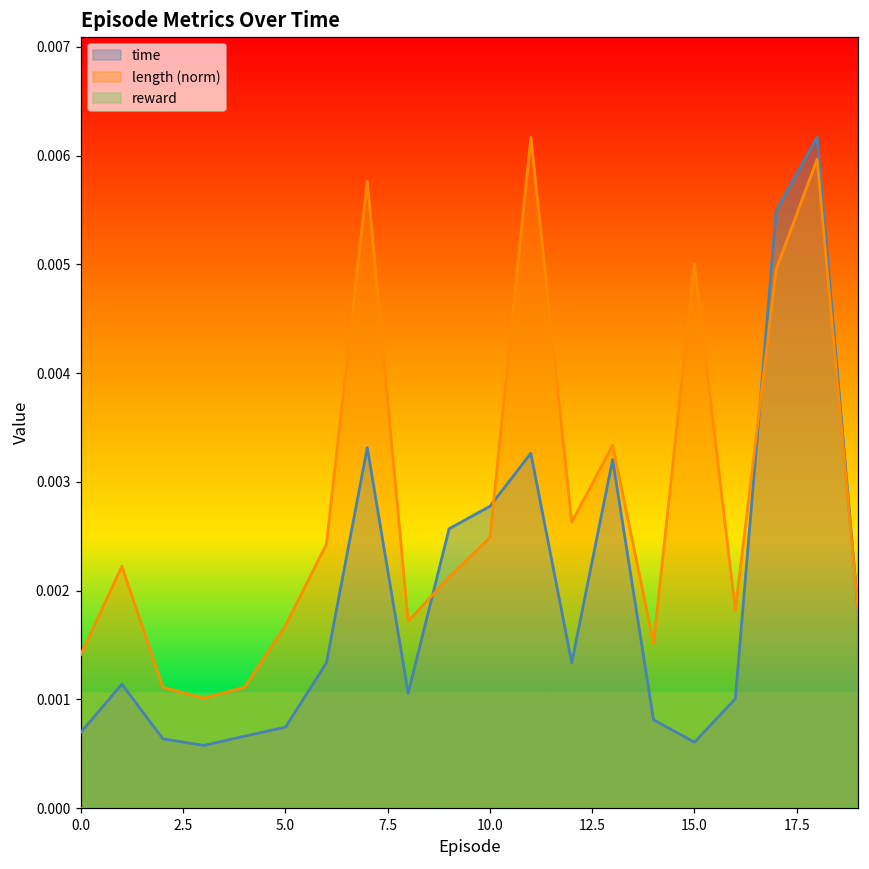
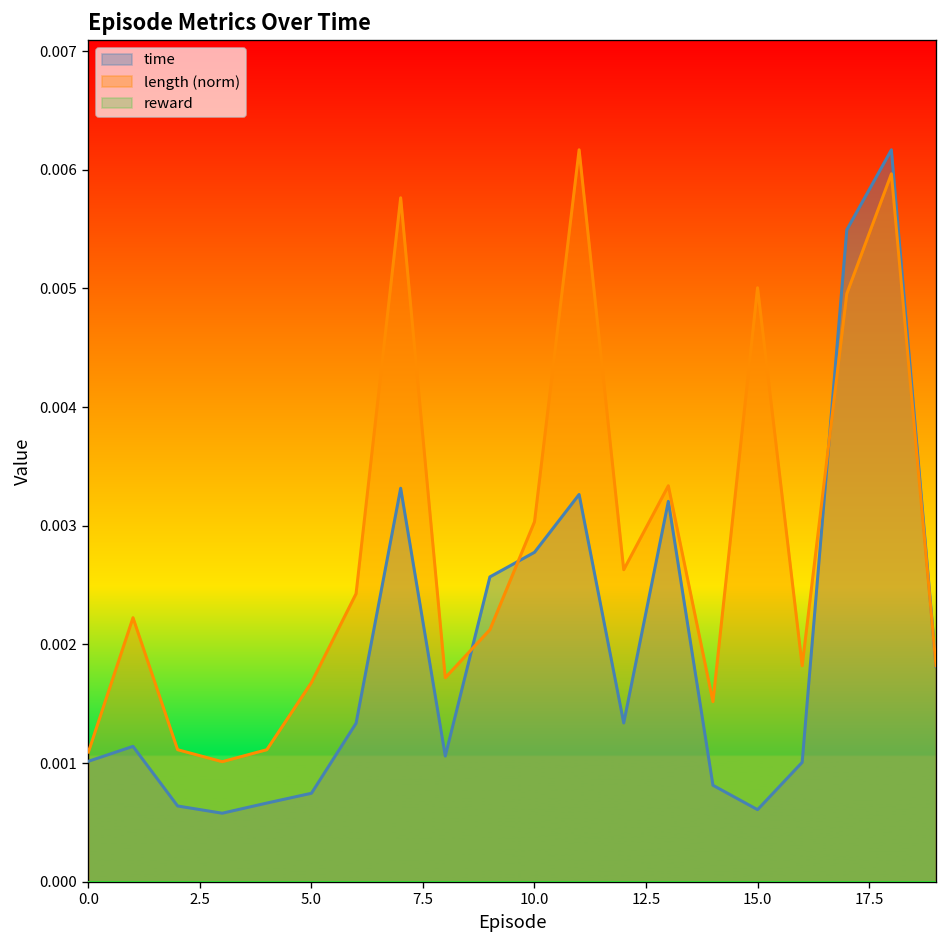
time, 0.0: 0.0007 -> 0.0010
length (norm), 0.0: 0.0014 -> 0.0011
length (norm), 10.0: 0.0025 -> 0.0030
